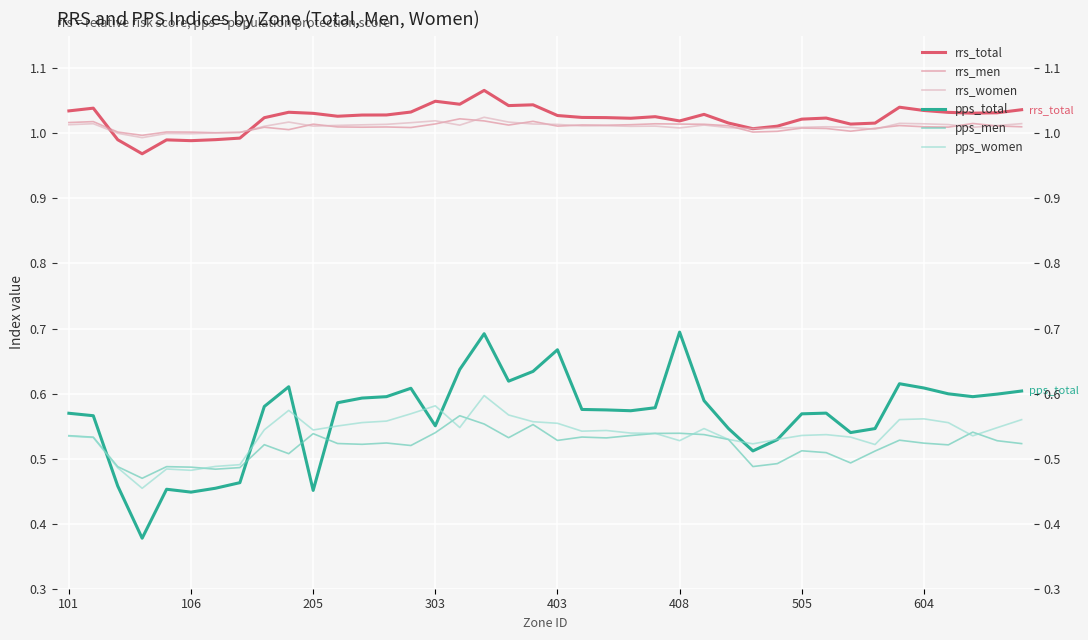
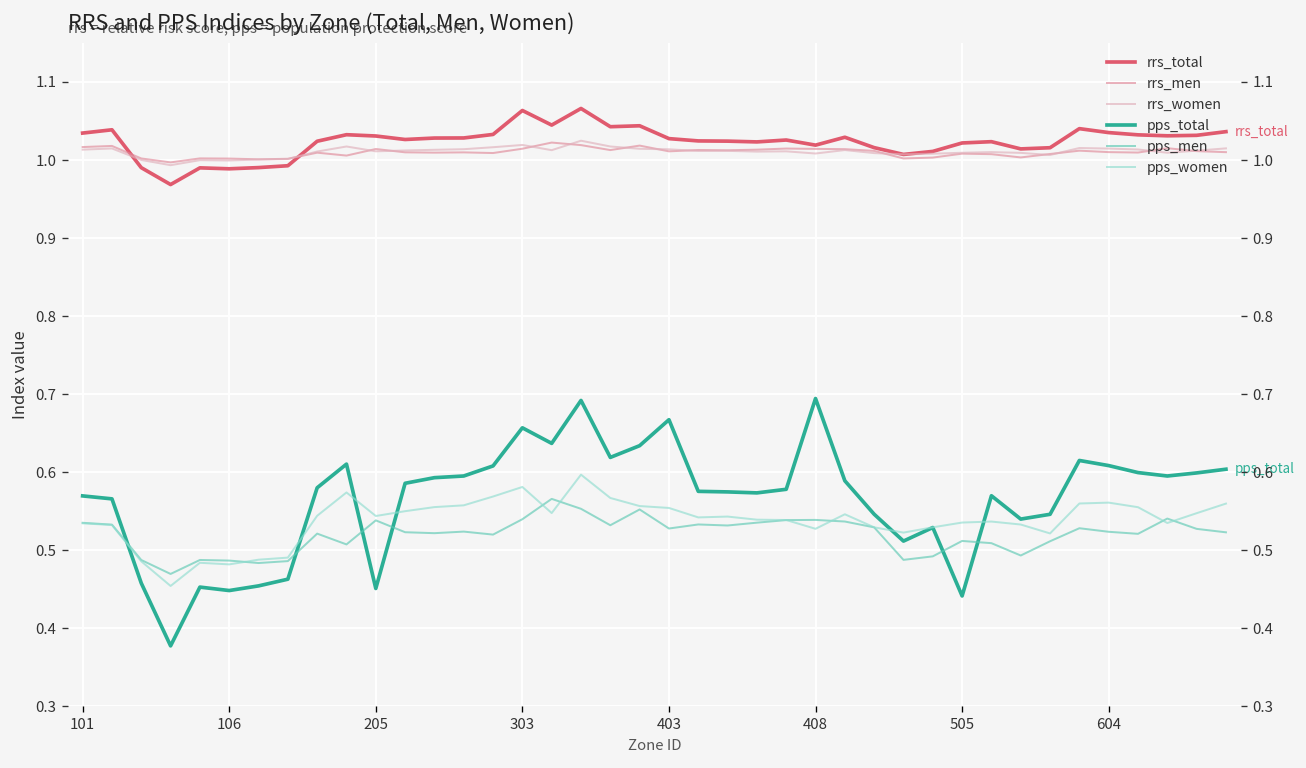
rrs_total, 303: 1.05 -> 1.06
pps_total, 303: 0.55 -> 0.66
pps_total, 505: 0.57 -> 0.44
